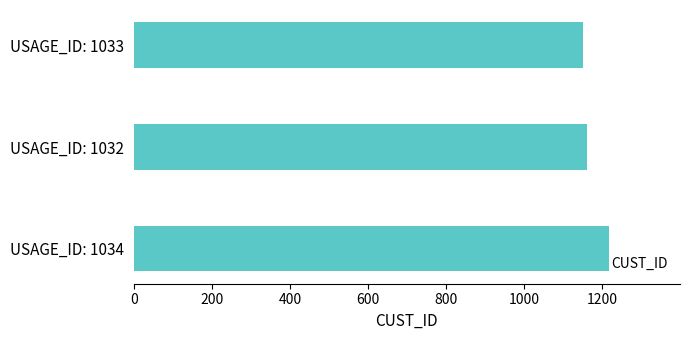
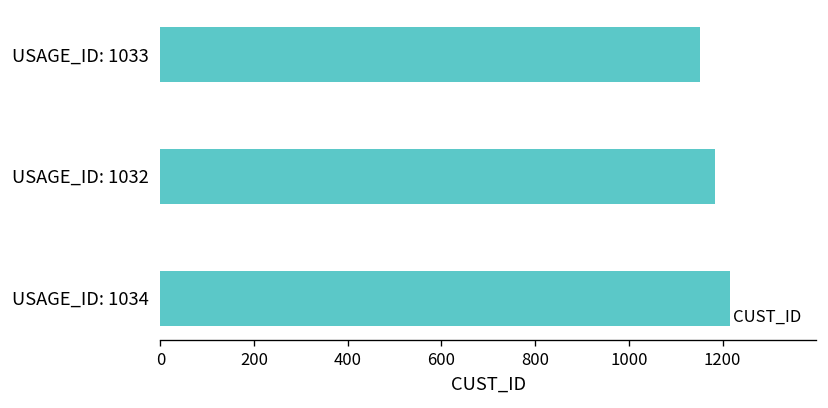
USAGE_ID: 1032: 1160 -> 1180
